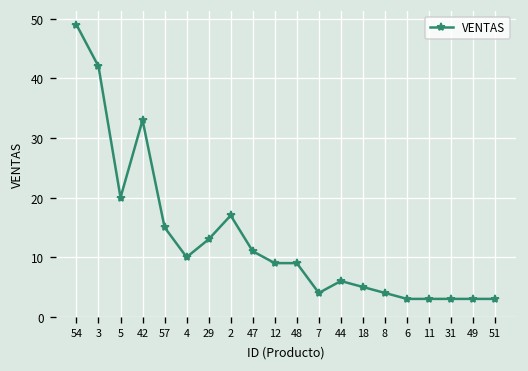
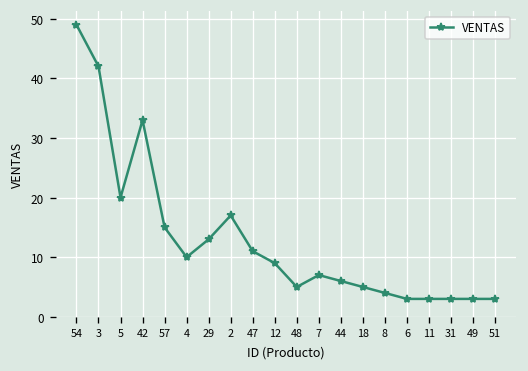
48: 9 -> 5
7: 4 -> 7
